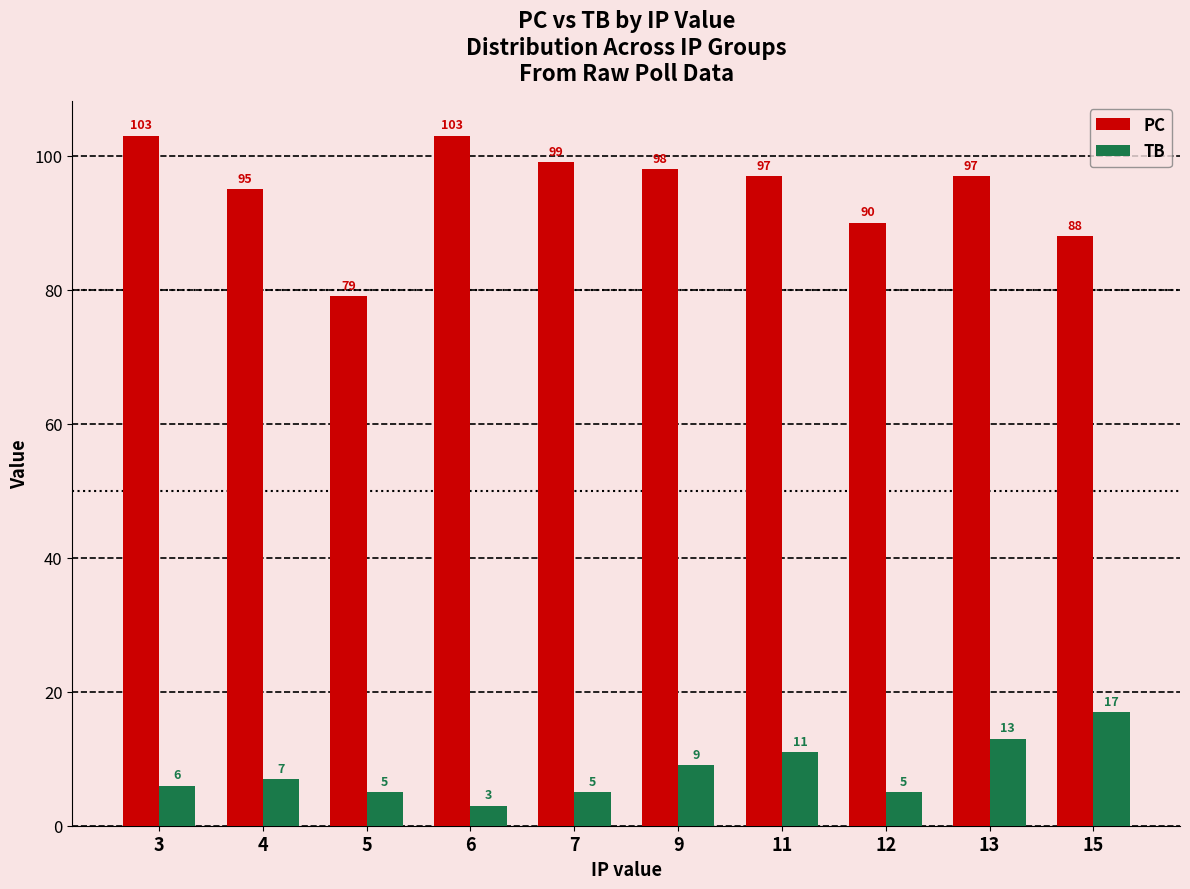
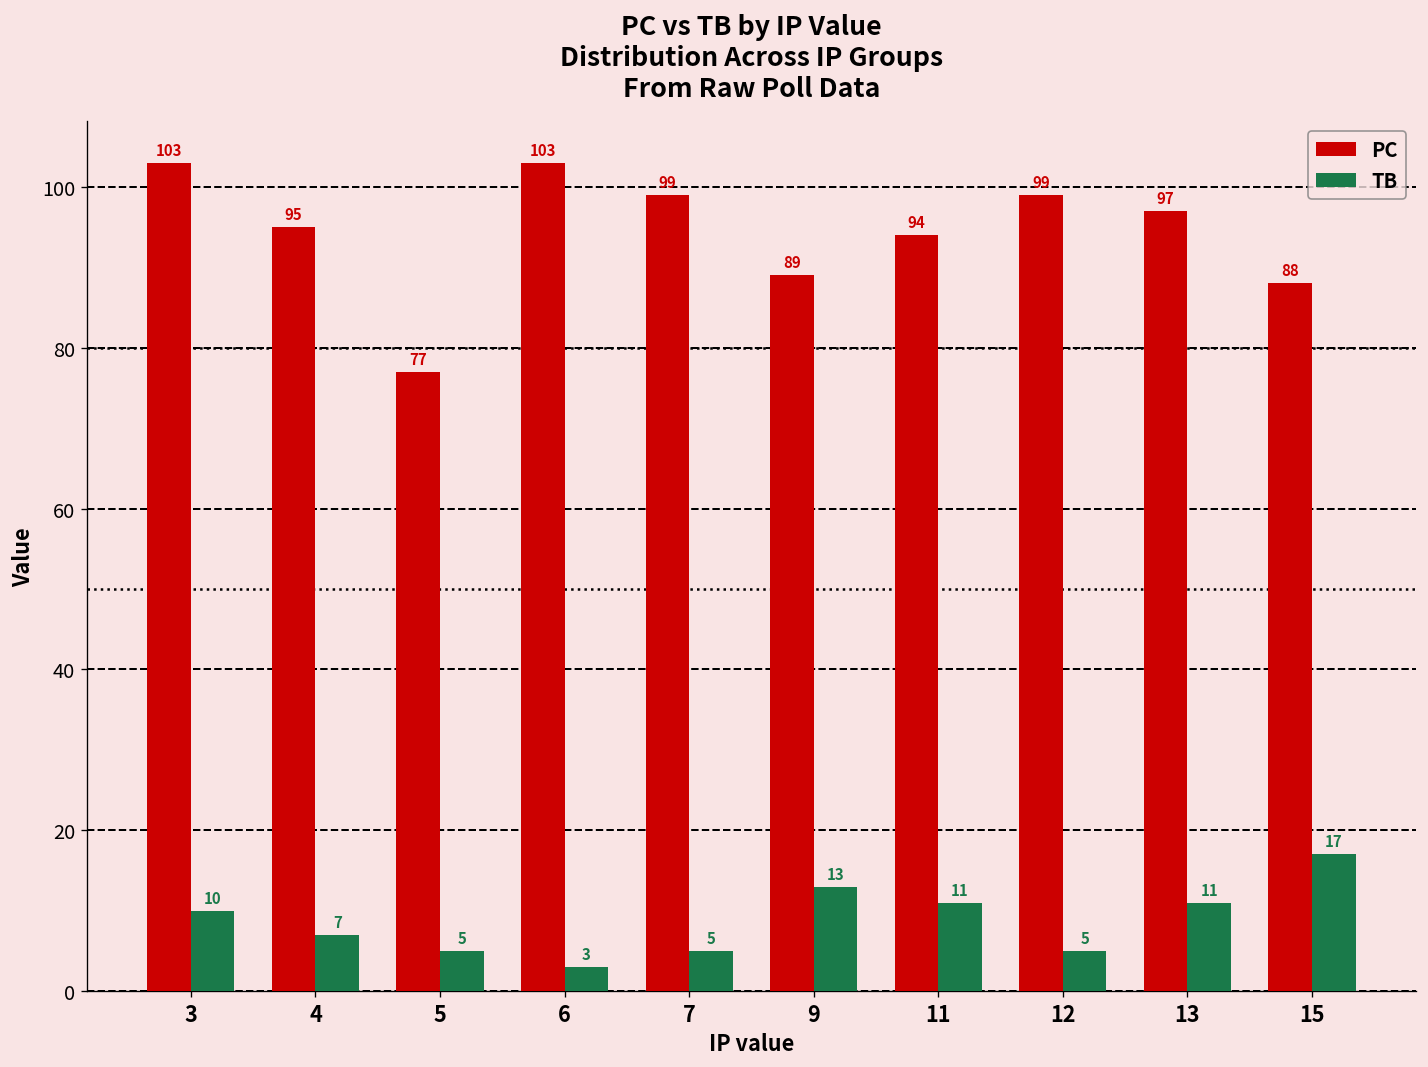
TB, 3: 6 -> 10
PC, 5: 79 -> 77
PC, 9: 98 -> 89
TB, 9: 9 -> 13
PC, 11: 97 -> 94
PC, 12: 90 -> 99
TB, 13: 13 -> 11
